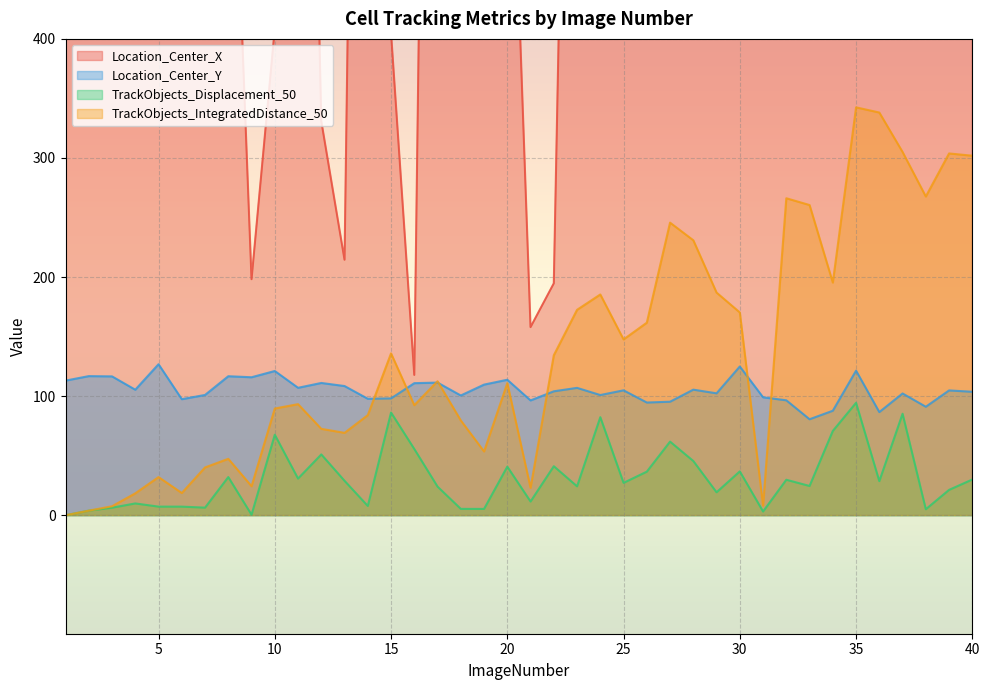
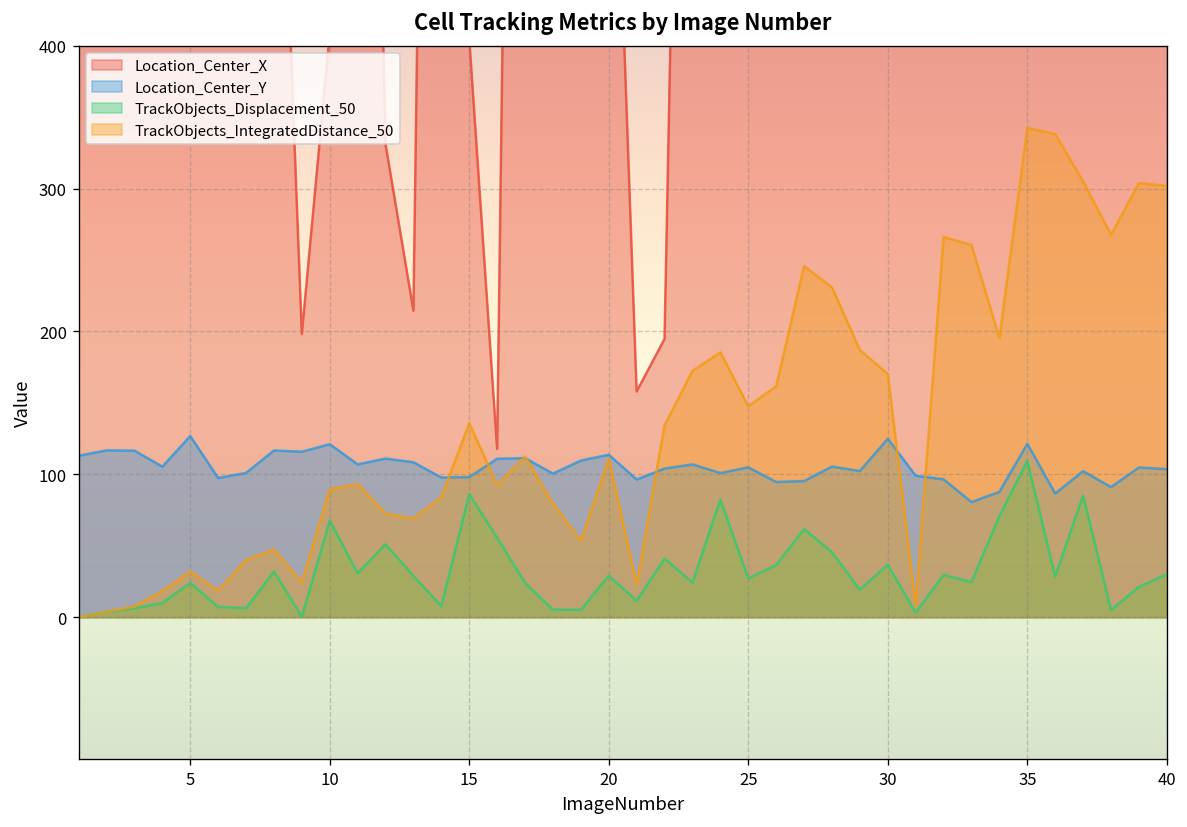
TrackObjects_Displacement_50, 5: 7 -> 24
TrackObjects_Displacement_50, 20: 41 -> 29
TrackObjects_Displacement_50, 35: 94 -> 110
